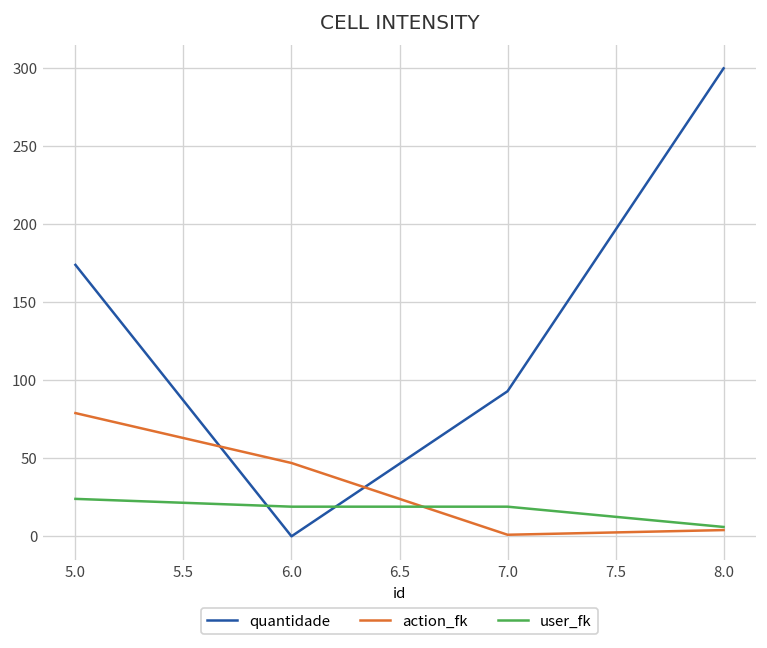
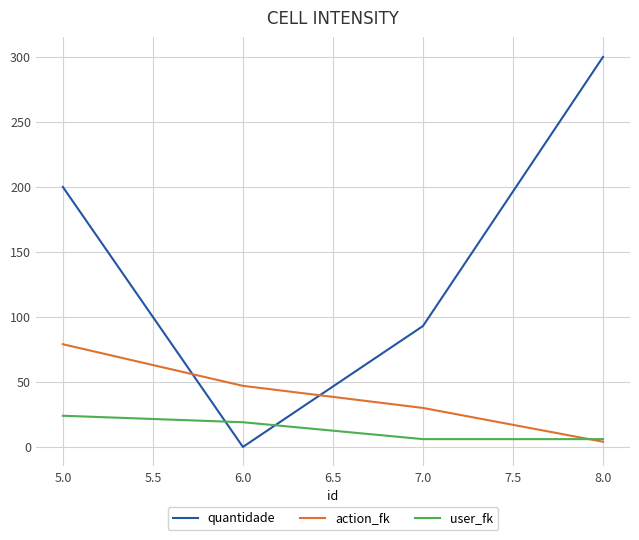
quantidade, 5.0: 174 -> 200
action_fk, 7.0: 1 -> 30
user_fk, 7.0: 19 -> 6
